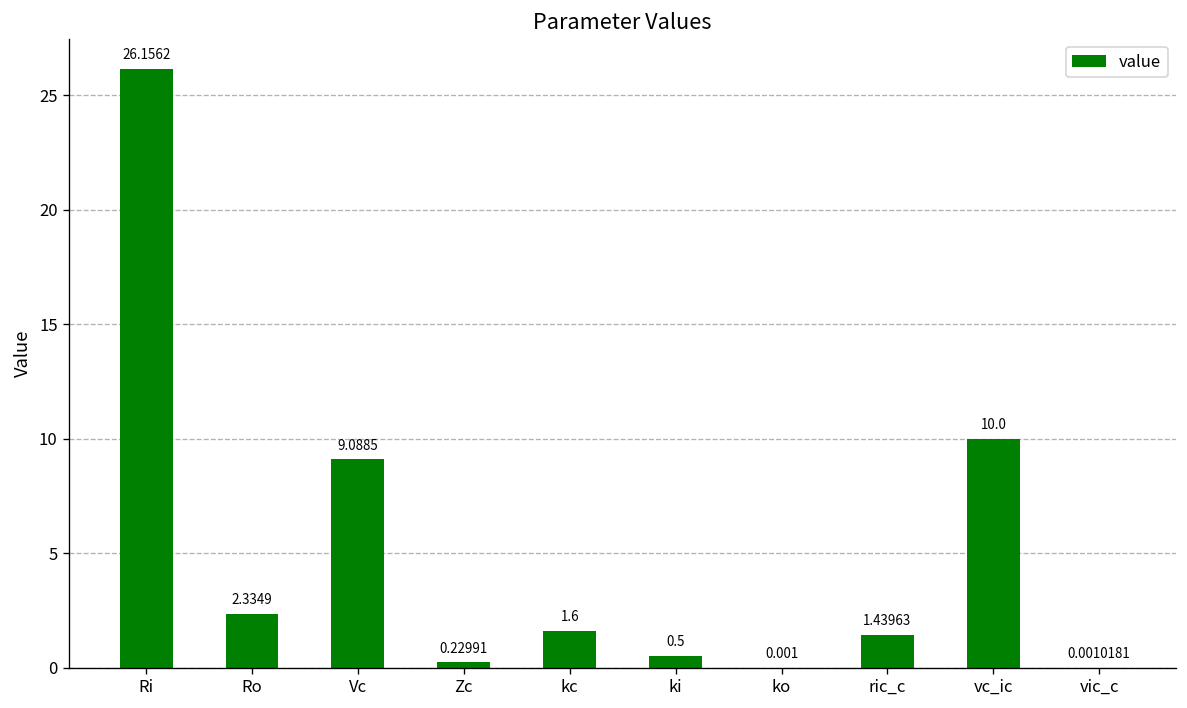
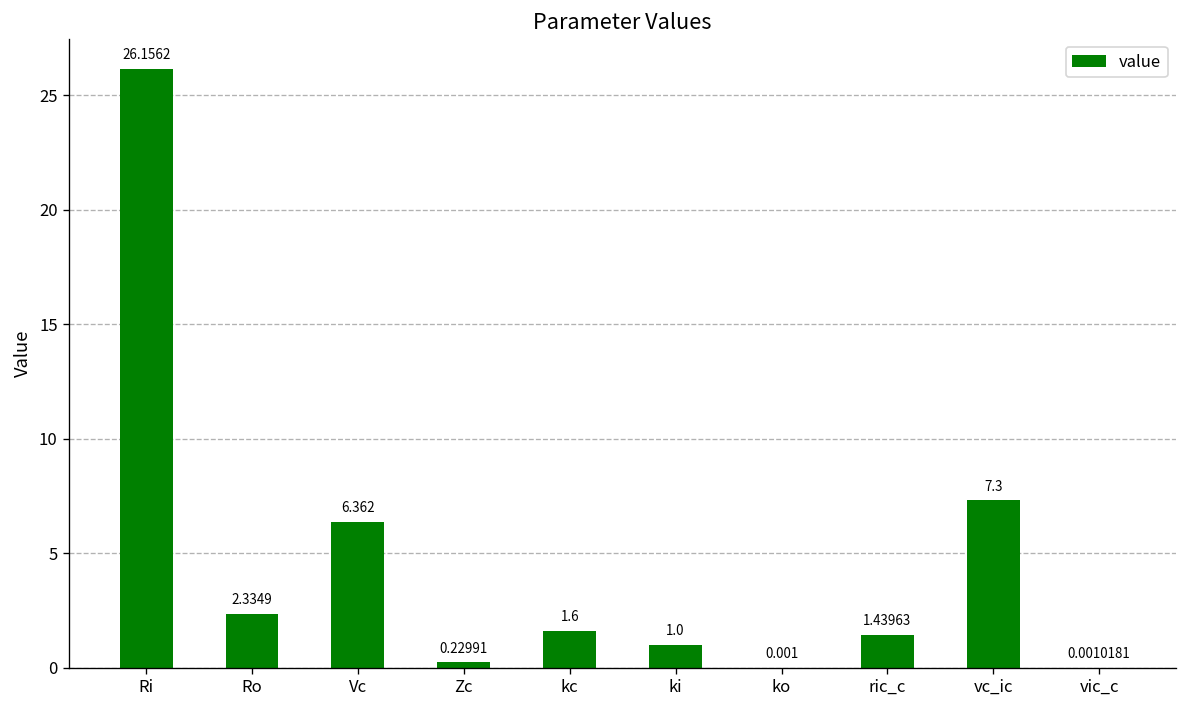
Vc: 9.0885 -> 6.362
ki: 0.5 -> 1.0
vc_ic: 10.0 -> 7.3
